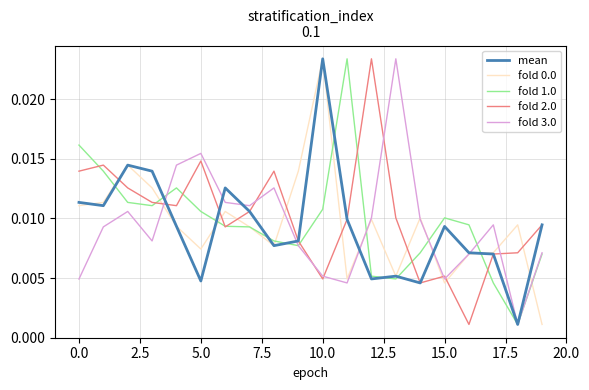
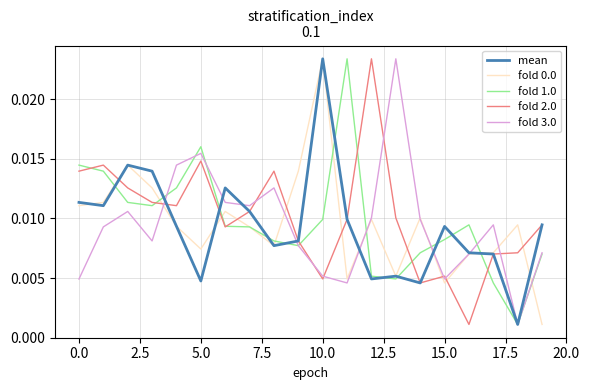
fold 1.0, 0.0: 0.0162 -> 0.0145
fold 1.0, 5.0: 0.0106 -> 0.0160
fold 1.0, 10.0: 0.0108 -> 0.0099
fold 1.0, 15.0: 0.0100 -> 0.0082
